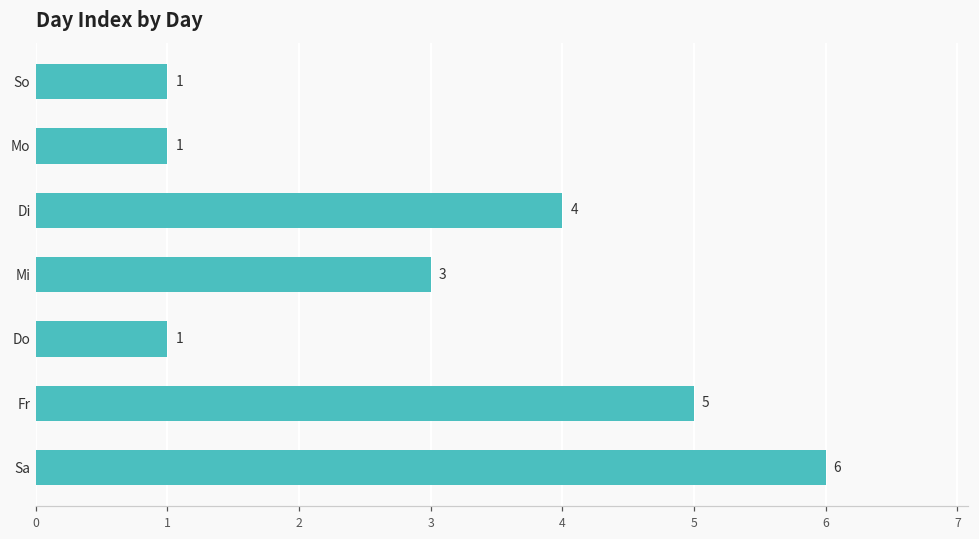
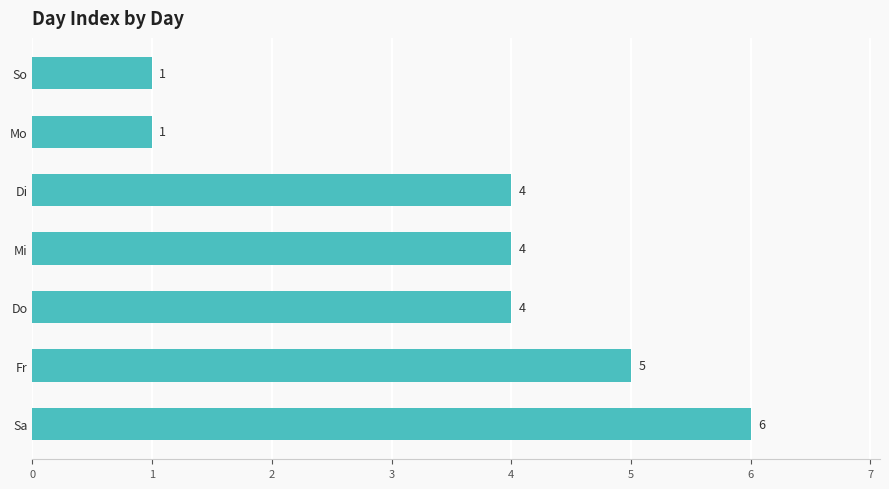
Mi: 3 -> 4
Do: 1 -> 4
